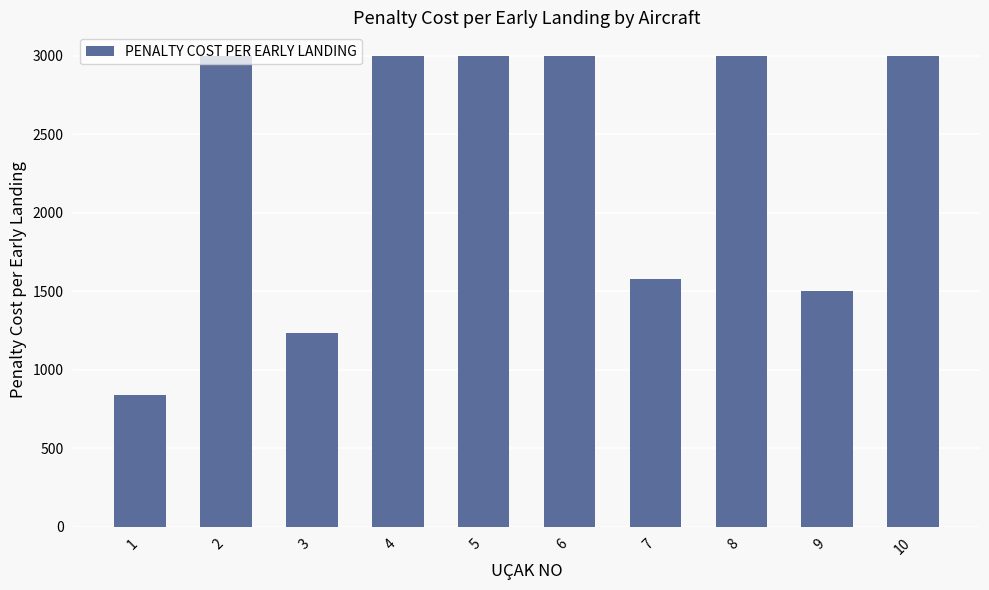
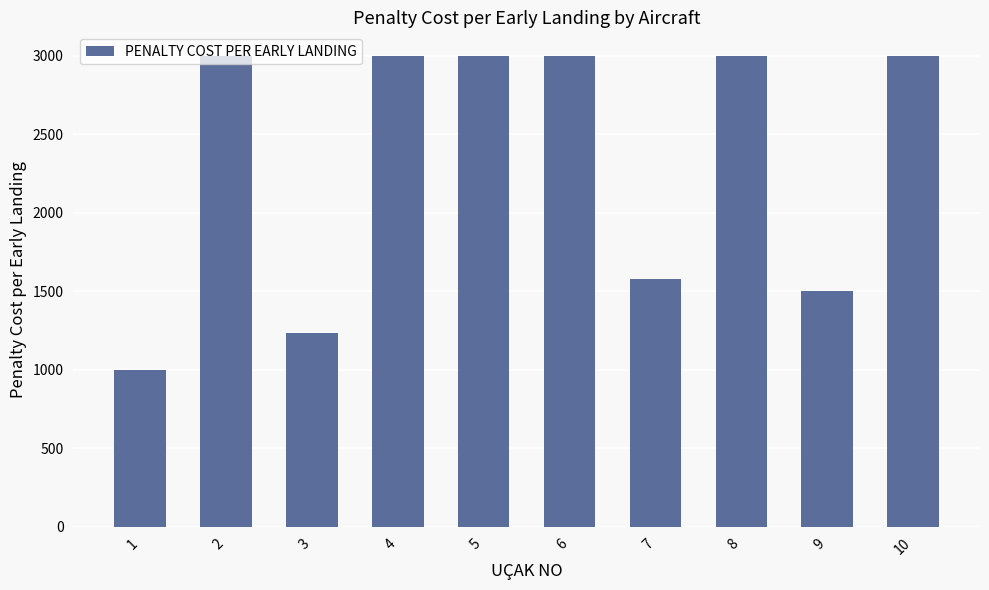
1: 840 -> 1000
